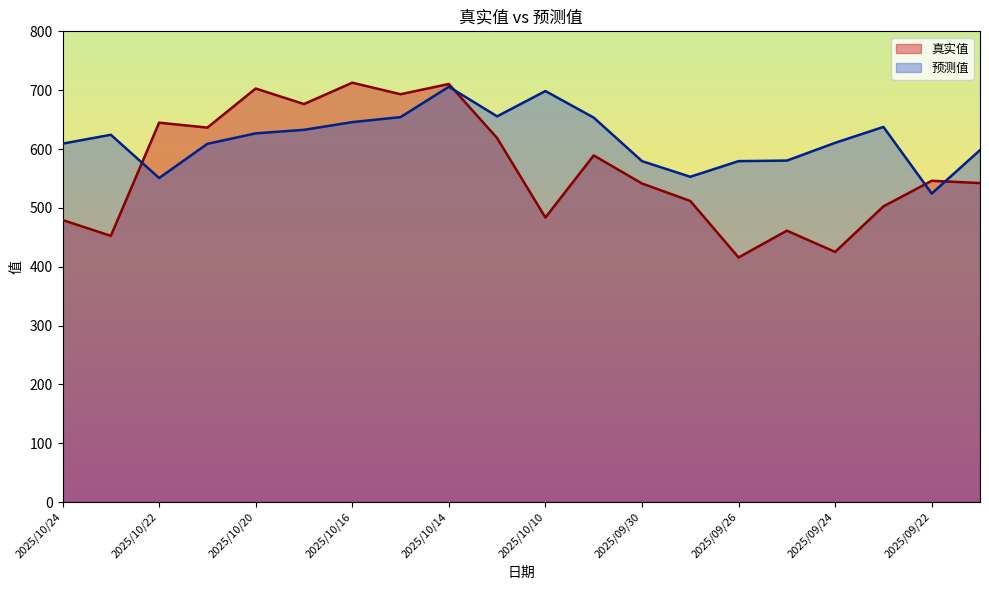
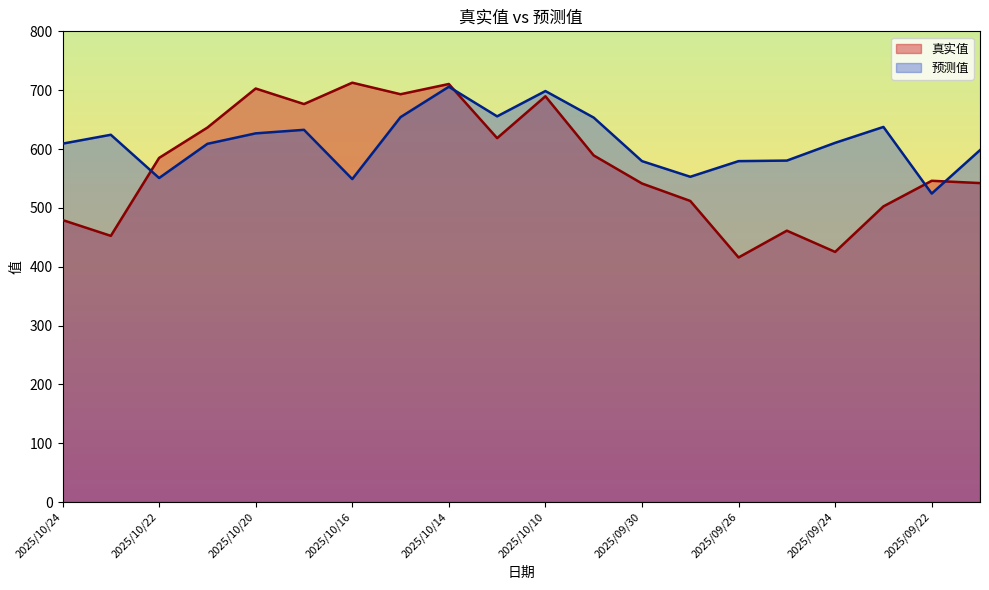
真实值, 2025/10/22: 640 -> 580
预测值, 2025/10/16: 650 -> 550
真实值, 2025/10/10: 480 -> 690
